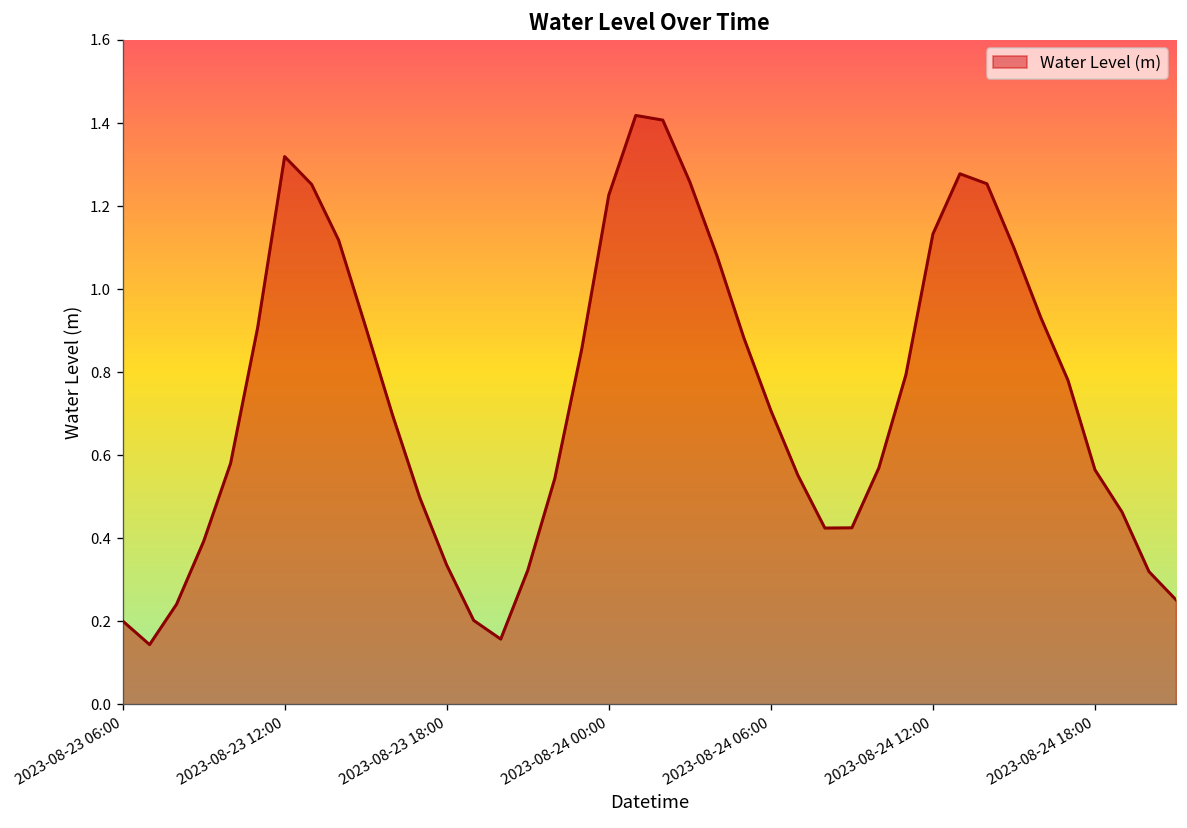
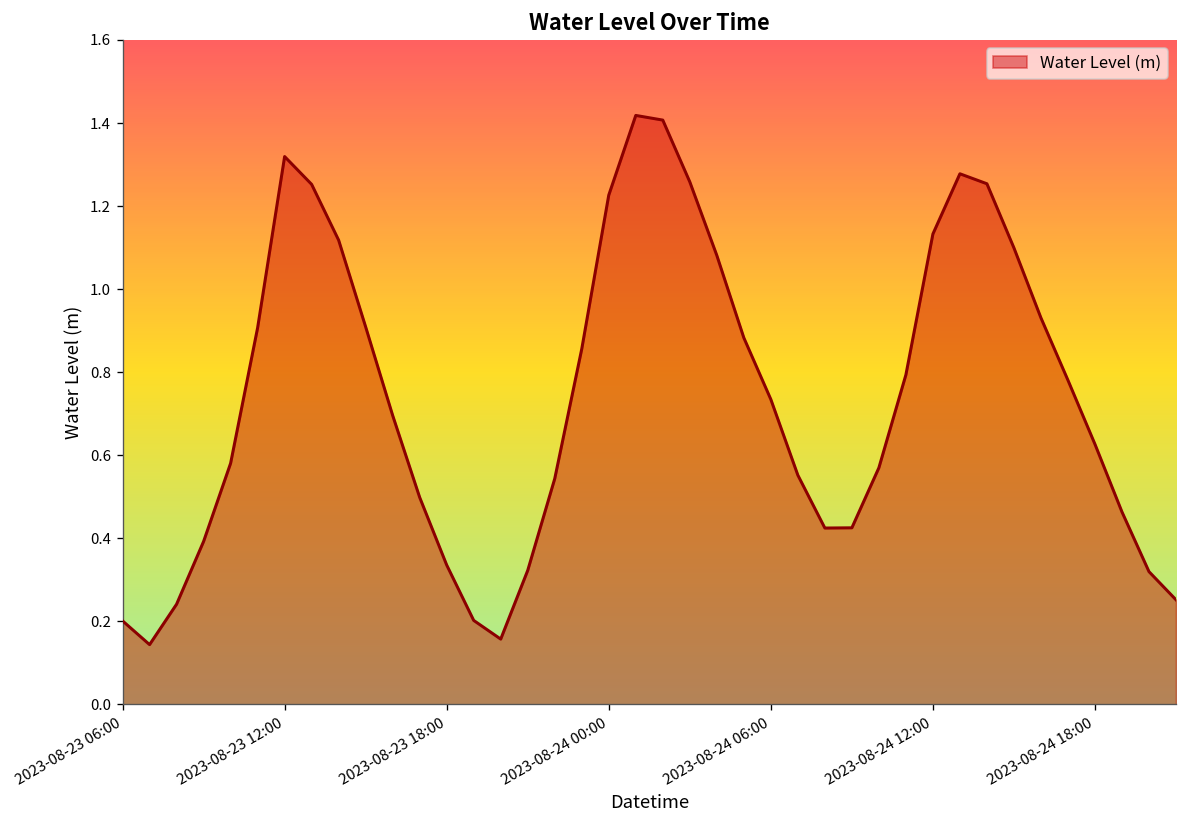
2023-08-24 06:00: 0.71 -> 0.73
2023-08-24 18:00: 0.57 -> 0.63
